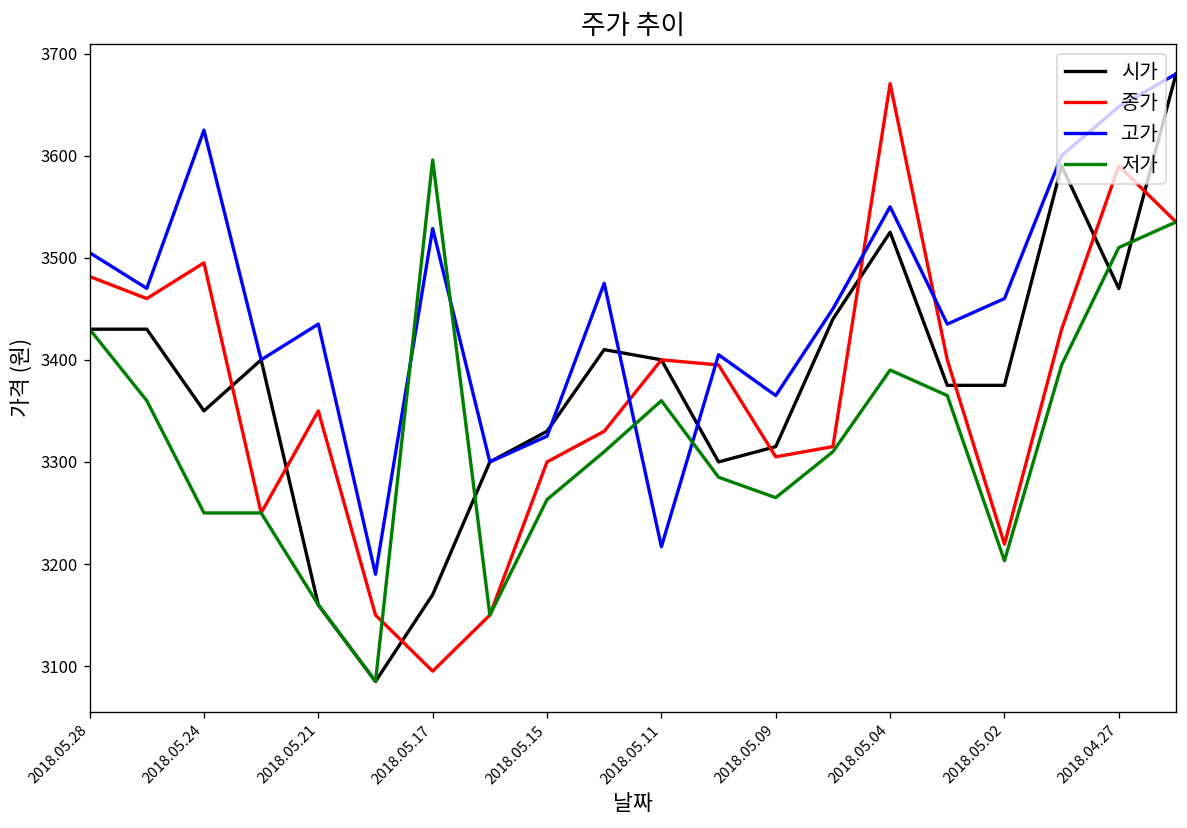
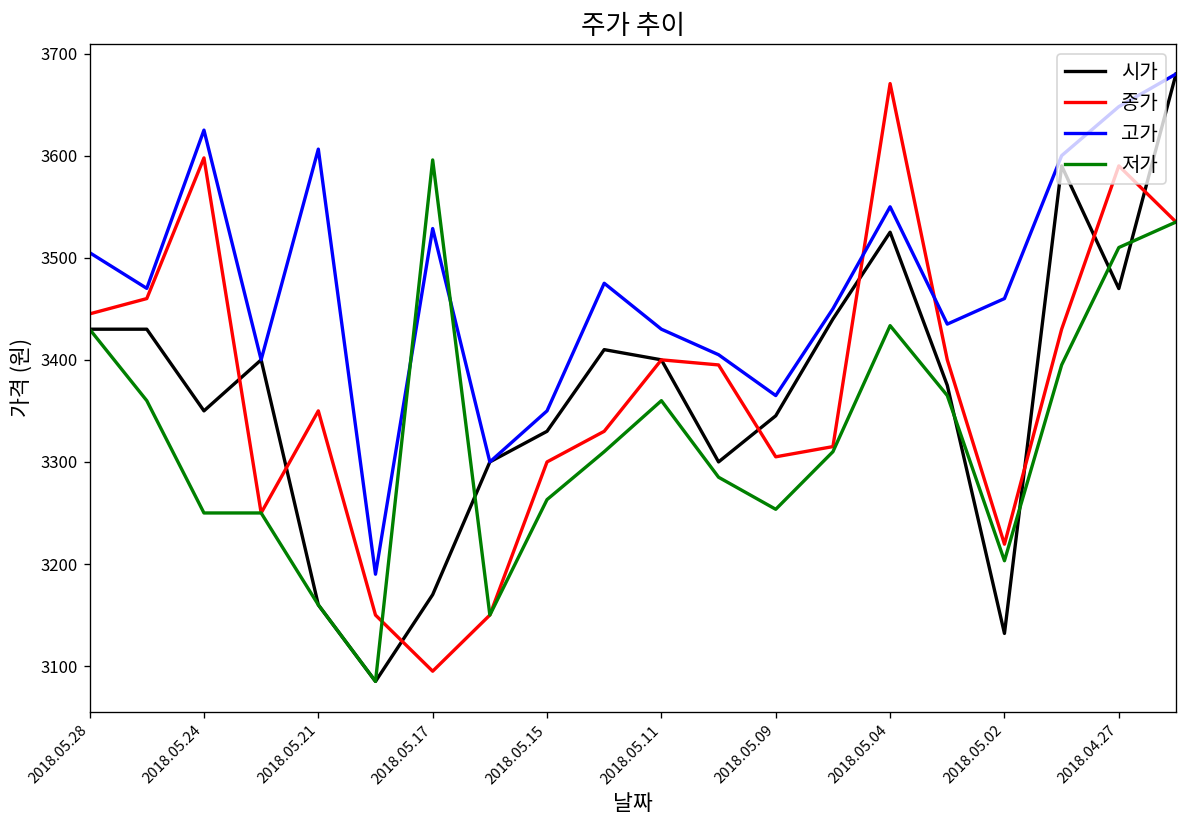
종가, 2018.05.28: 3480 -> 3450
종가, 2018.05.24: 3500 -> 3600
고가, 2018.05.21: 3440 -> 3610
고가, 2018.05.15: 3330 -> 3350
고가, 2018.05.11: 3220 -> 3430
시가, 2018.05.09: 3320 -> 3350
저가, 2018.05.09: 3270 -> 3250
저가, 2018.05.04: 3390 -> 3430
시가, 2018.05.02: 3380 -> 3130
